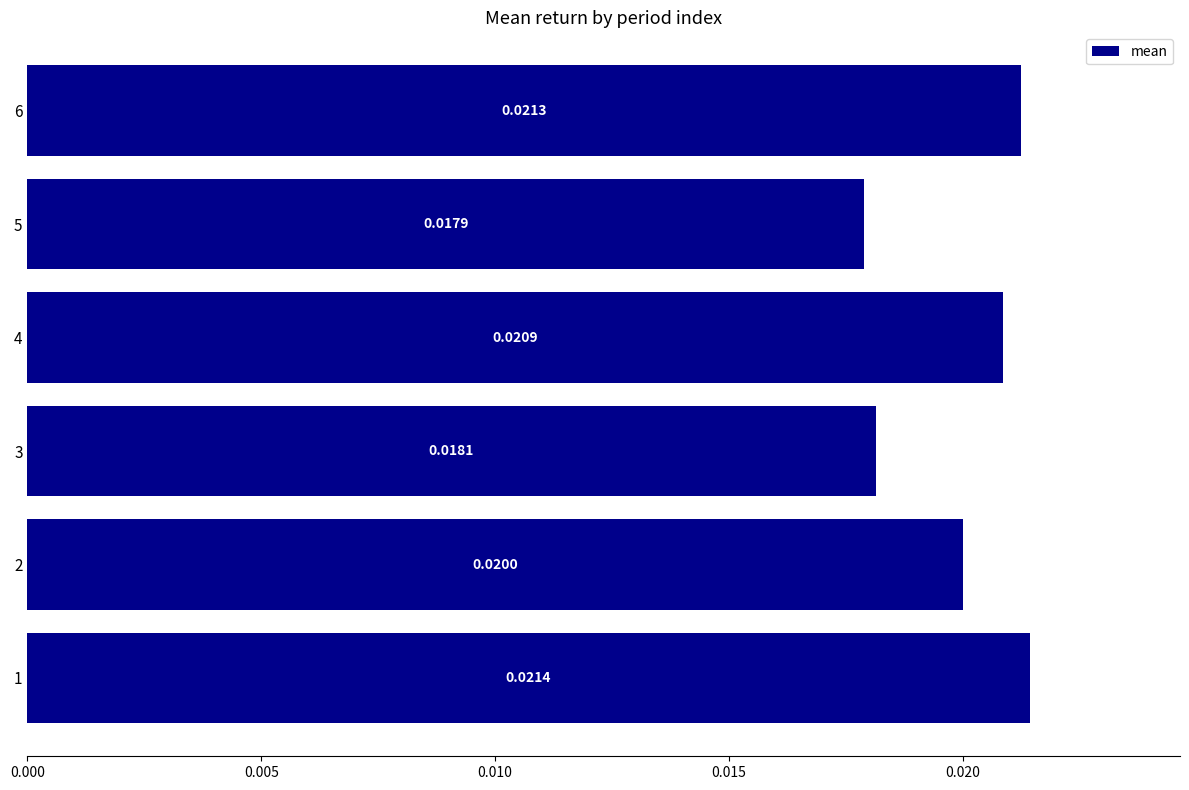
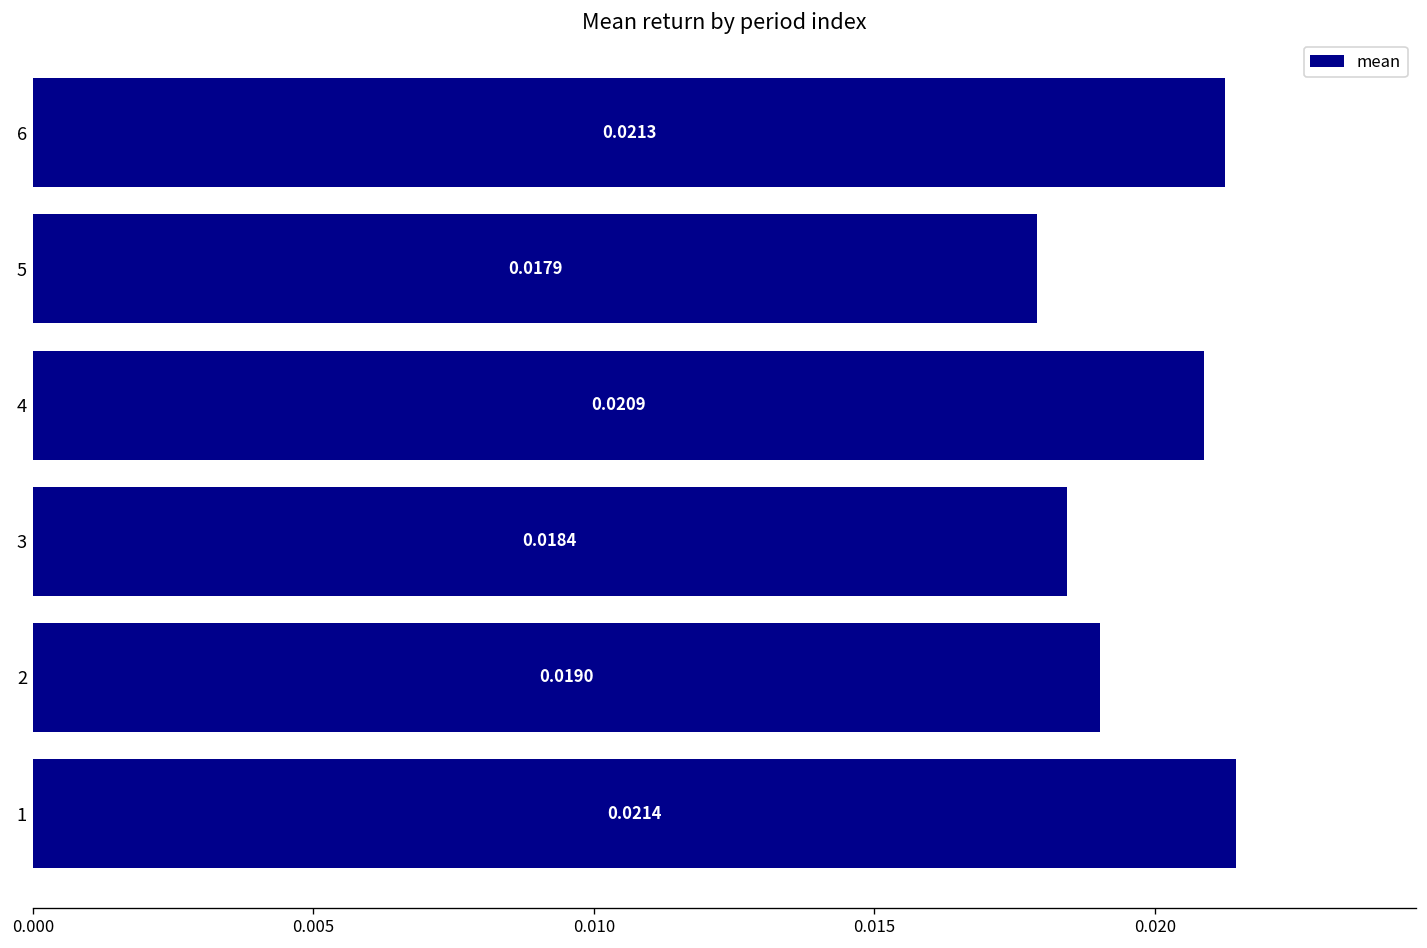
3: 0.0181 -> 0.0184
2: 0.0200 -> 0.0190
